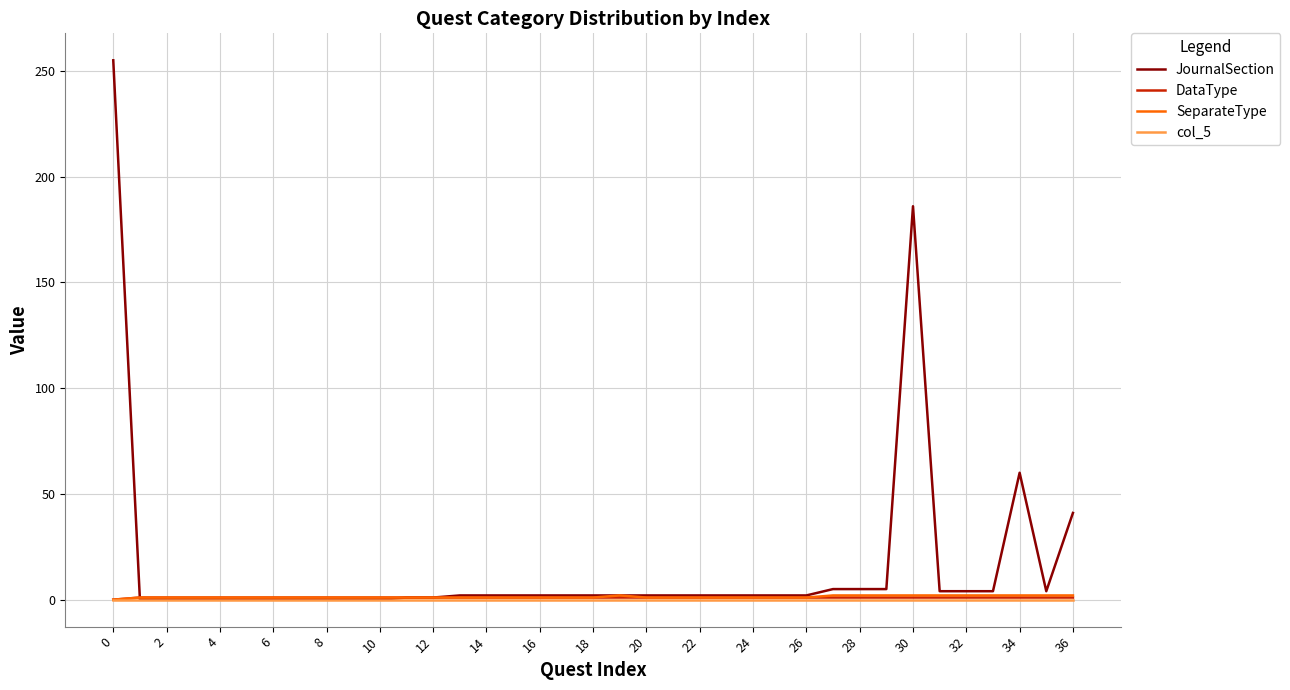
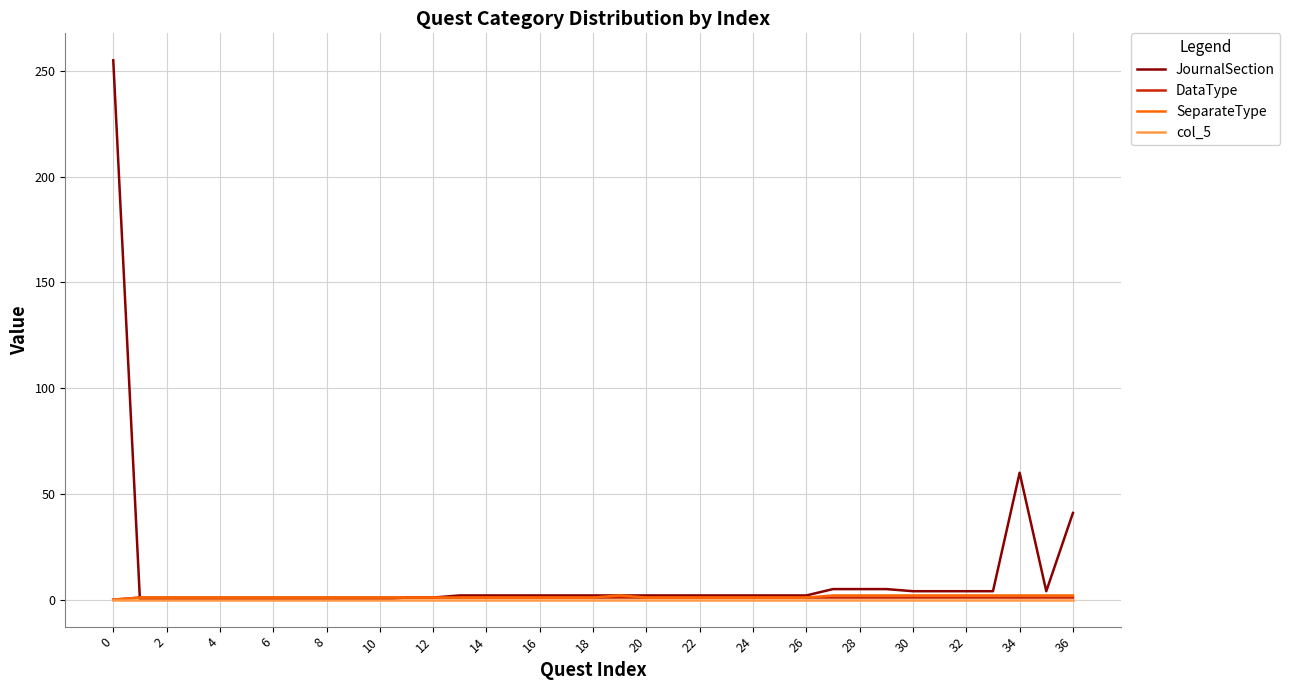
JournalSection, 30: 186 -> 4
